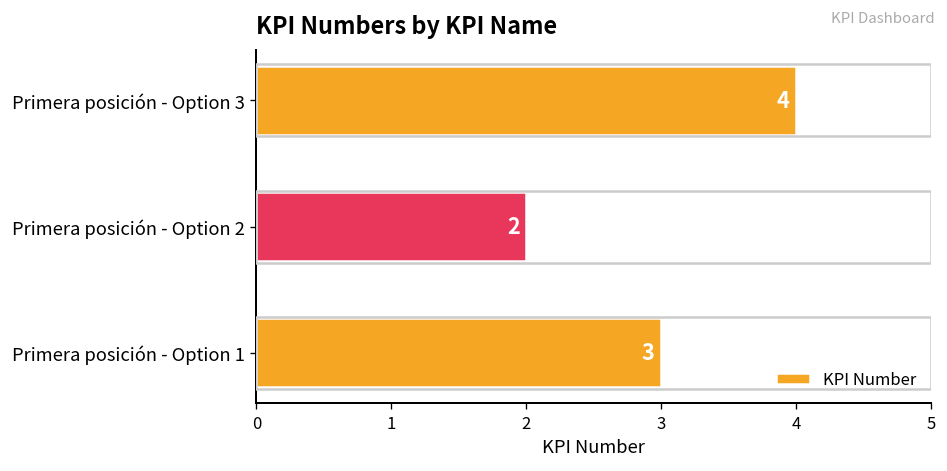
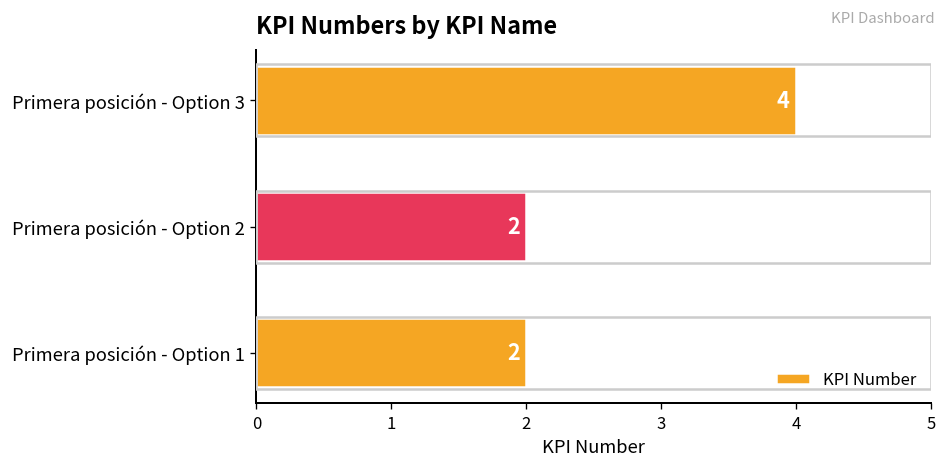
Primera posición - Option 1: 3 -> 2
